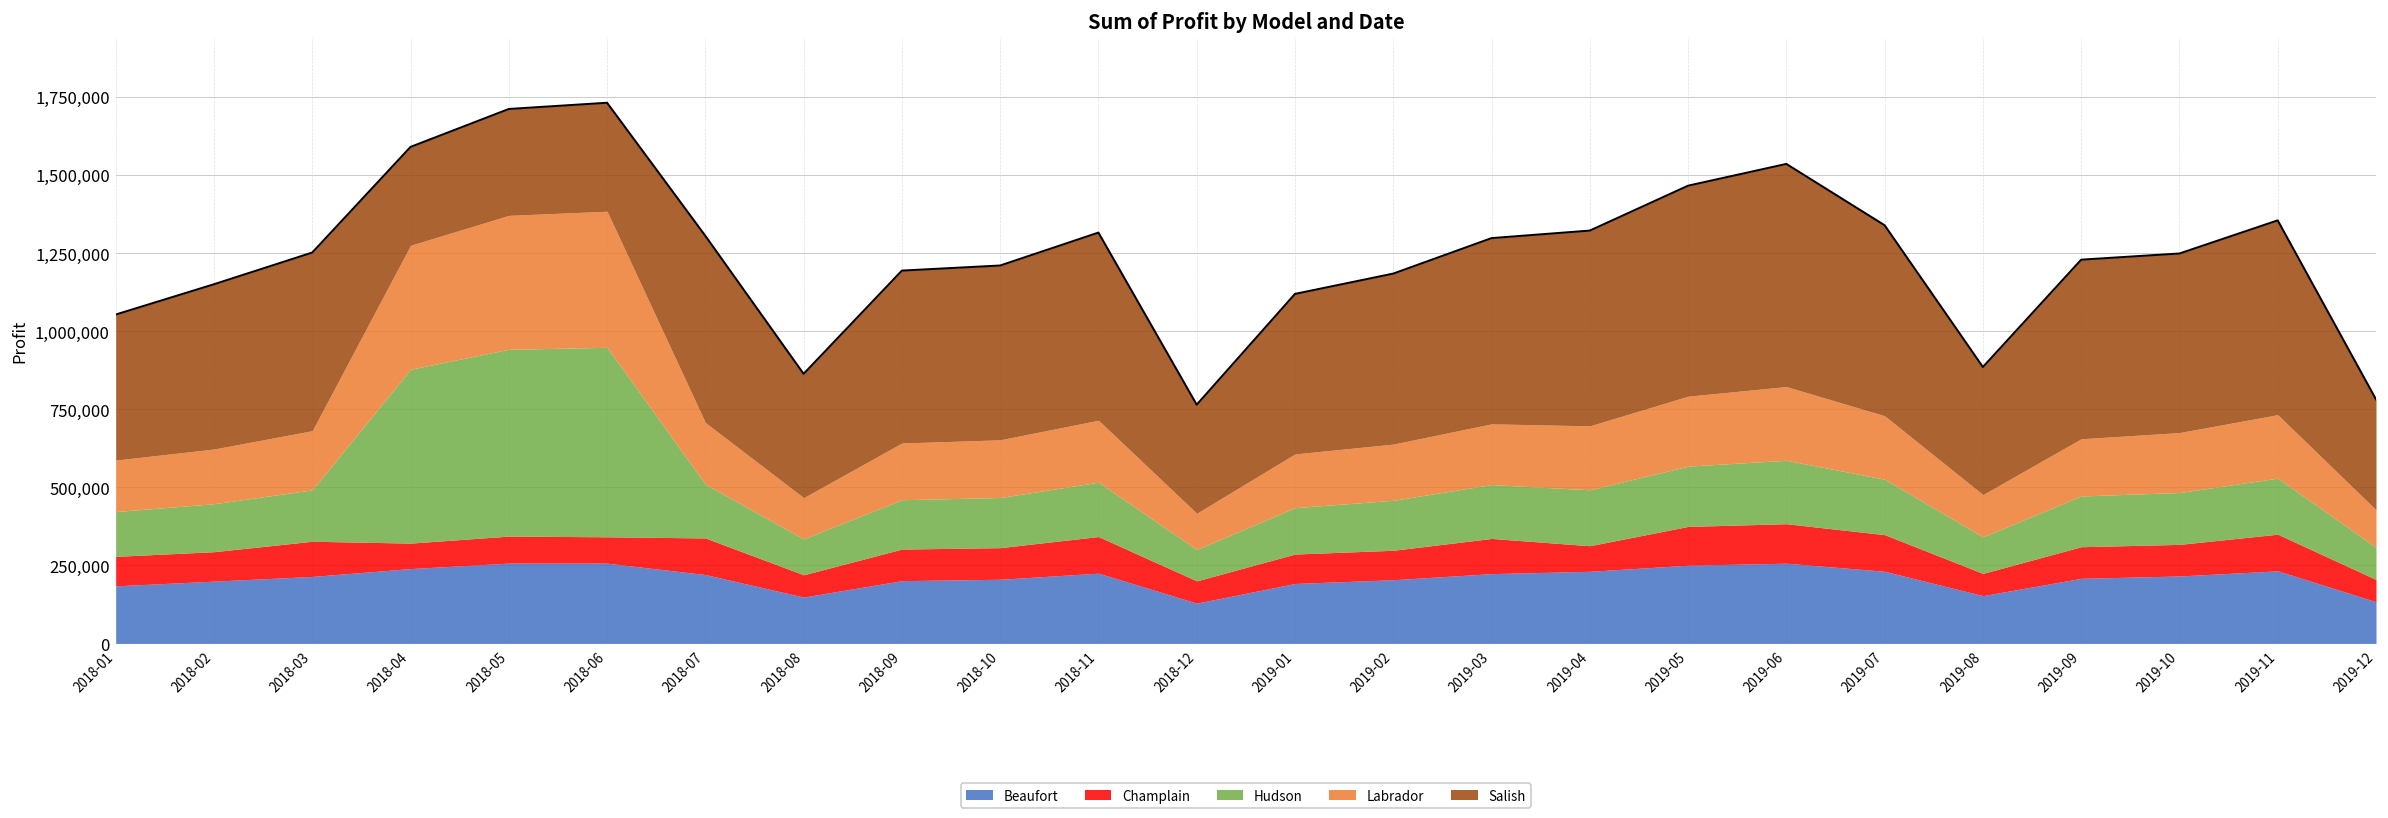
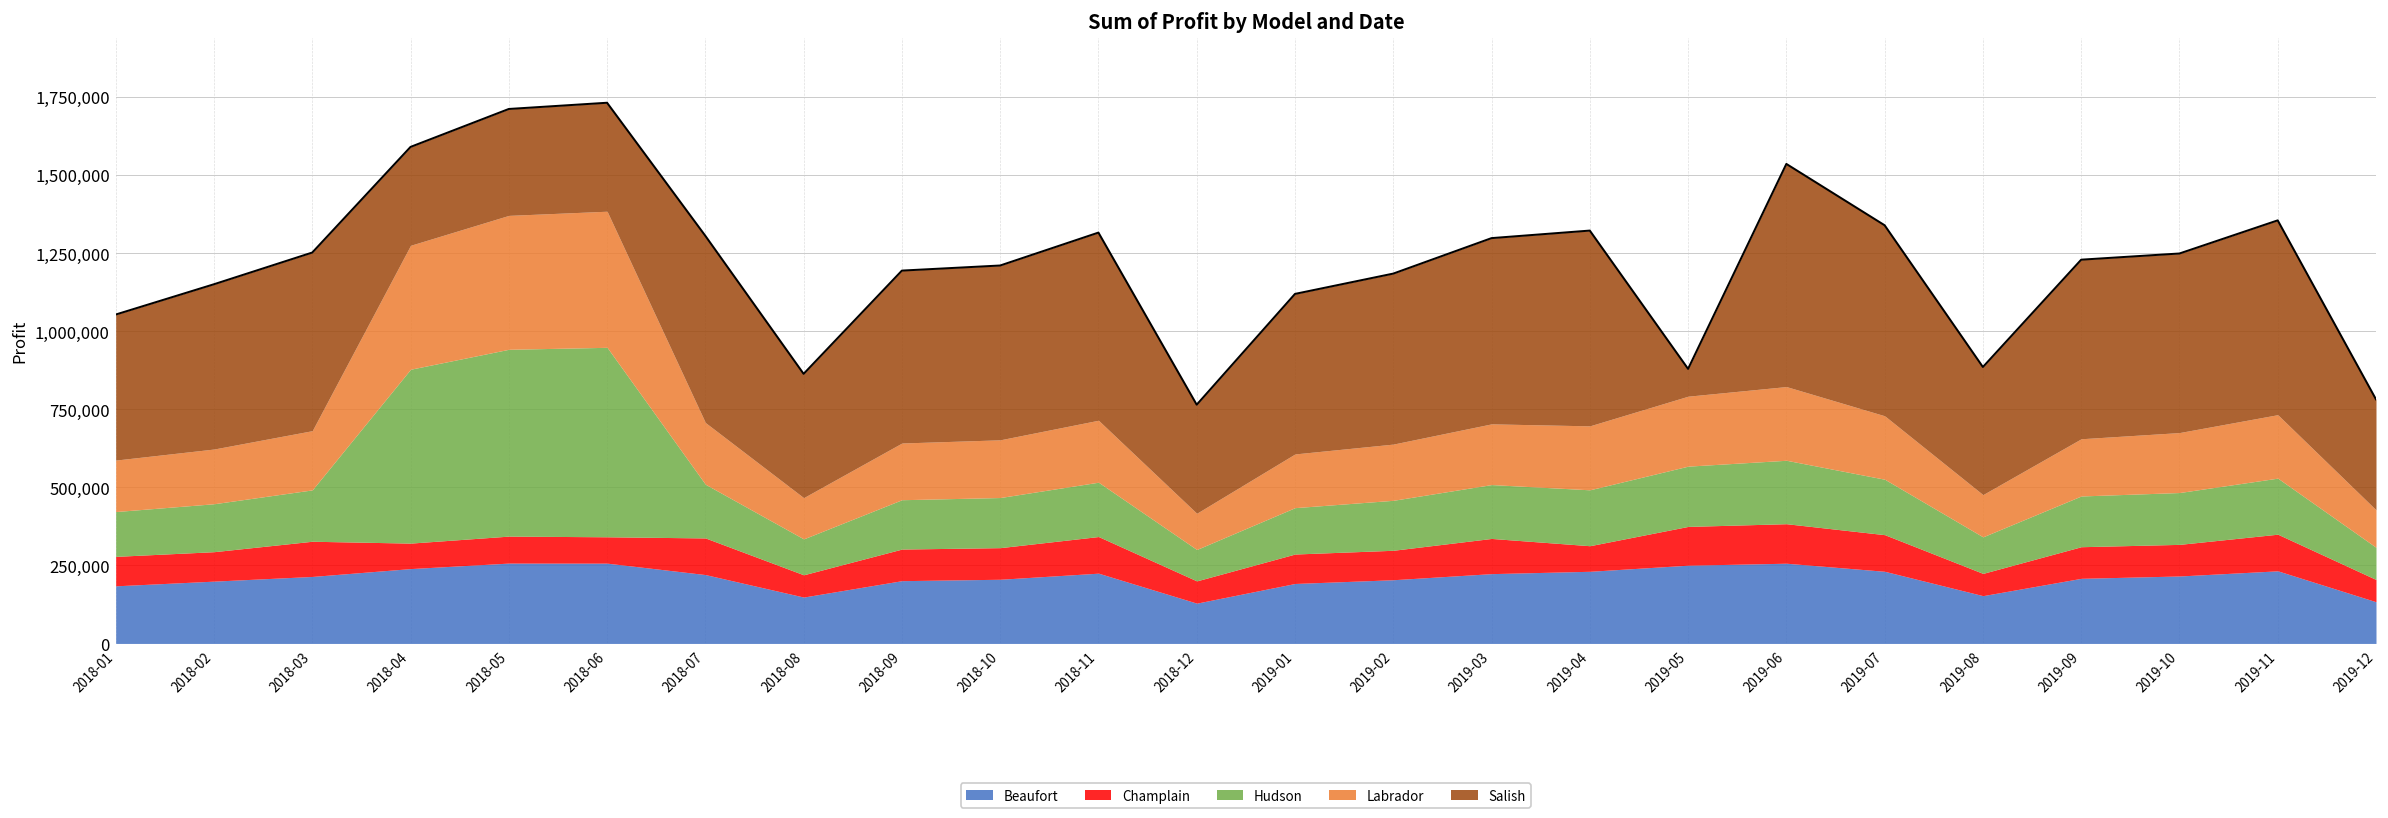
Salish, 2019-05: 670,000 -> 90,000
